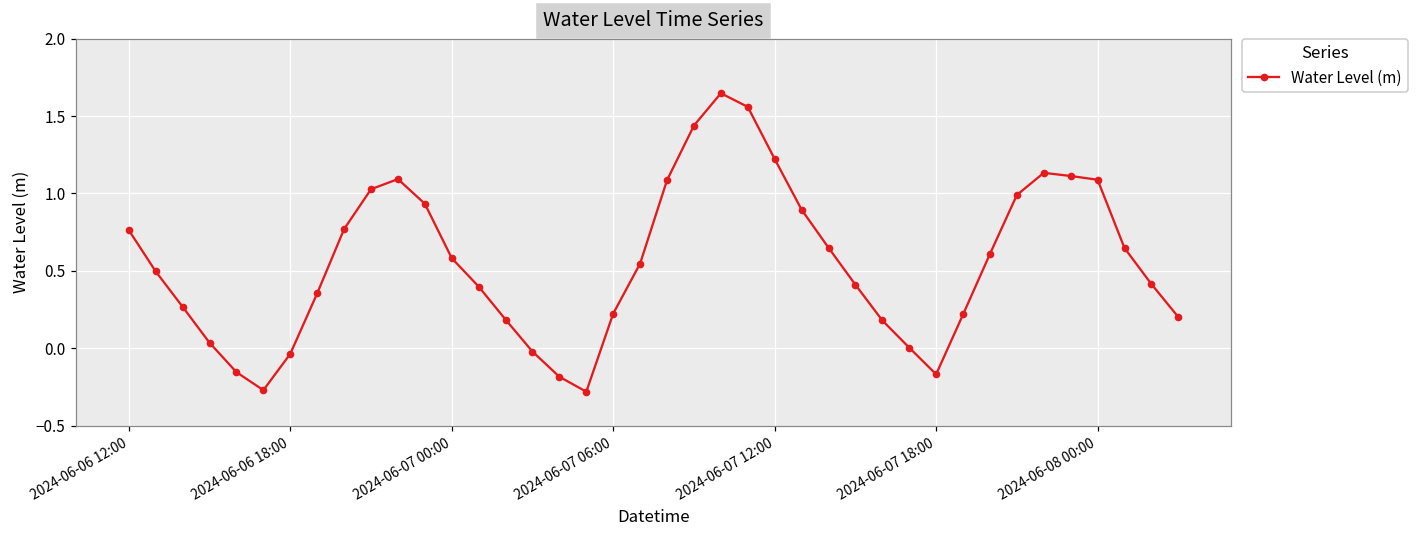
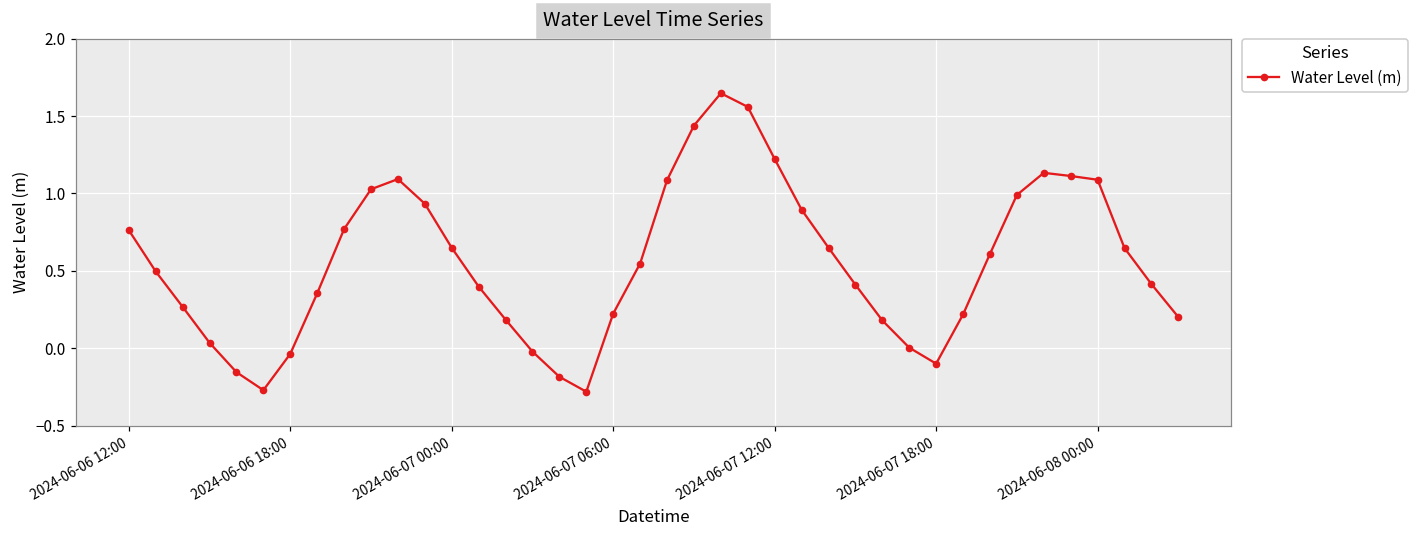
2024-06-07 00:00: 0.58 -> 0.65
2024-06-07 18:00: -0.17 -> -0.10
